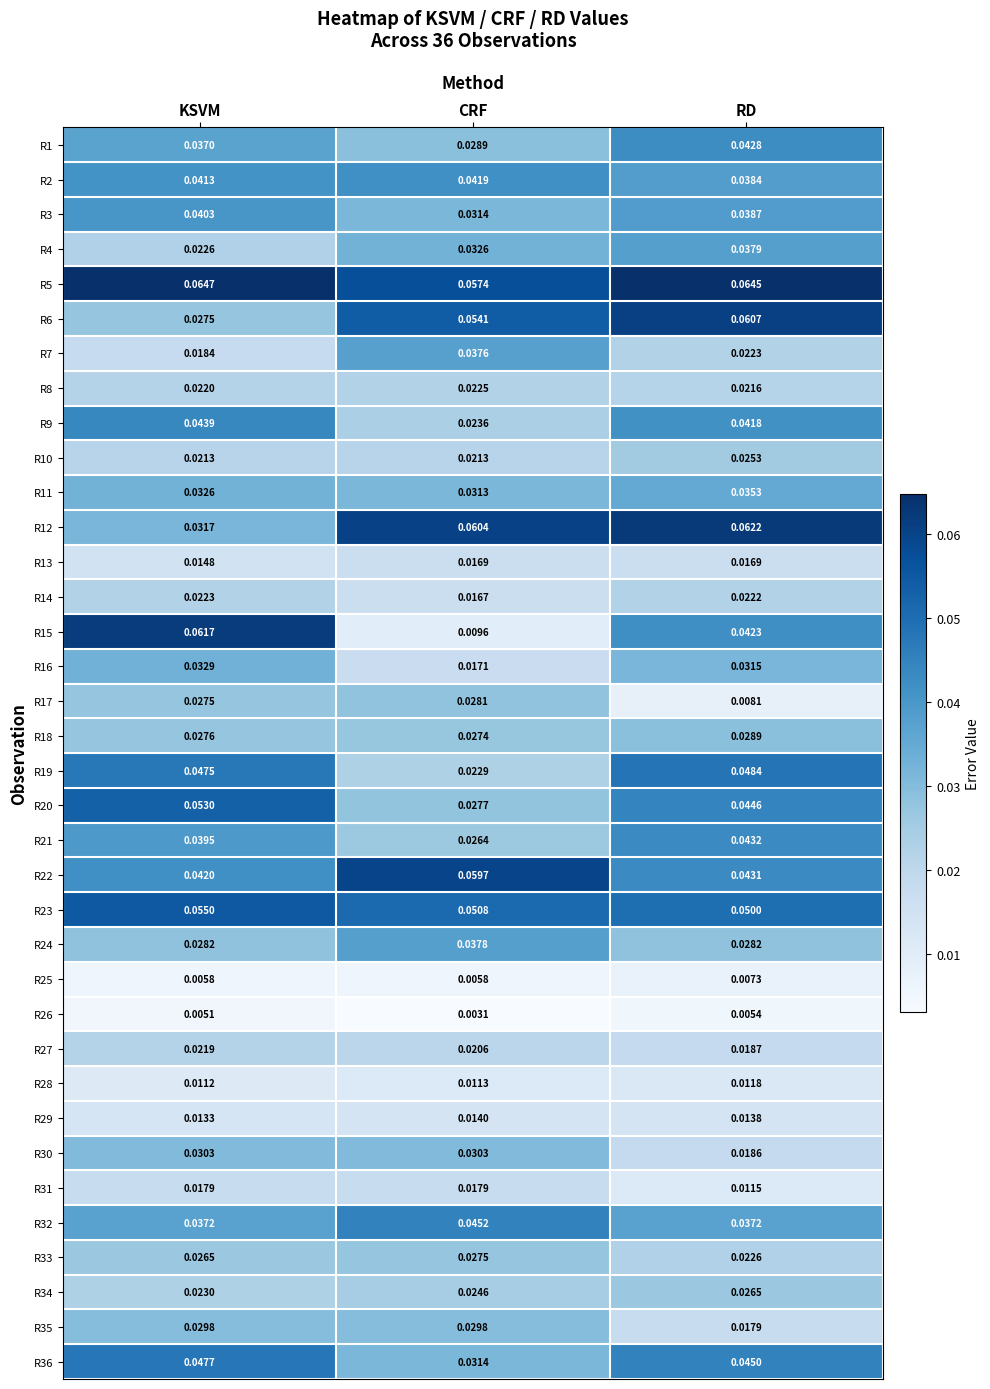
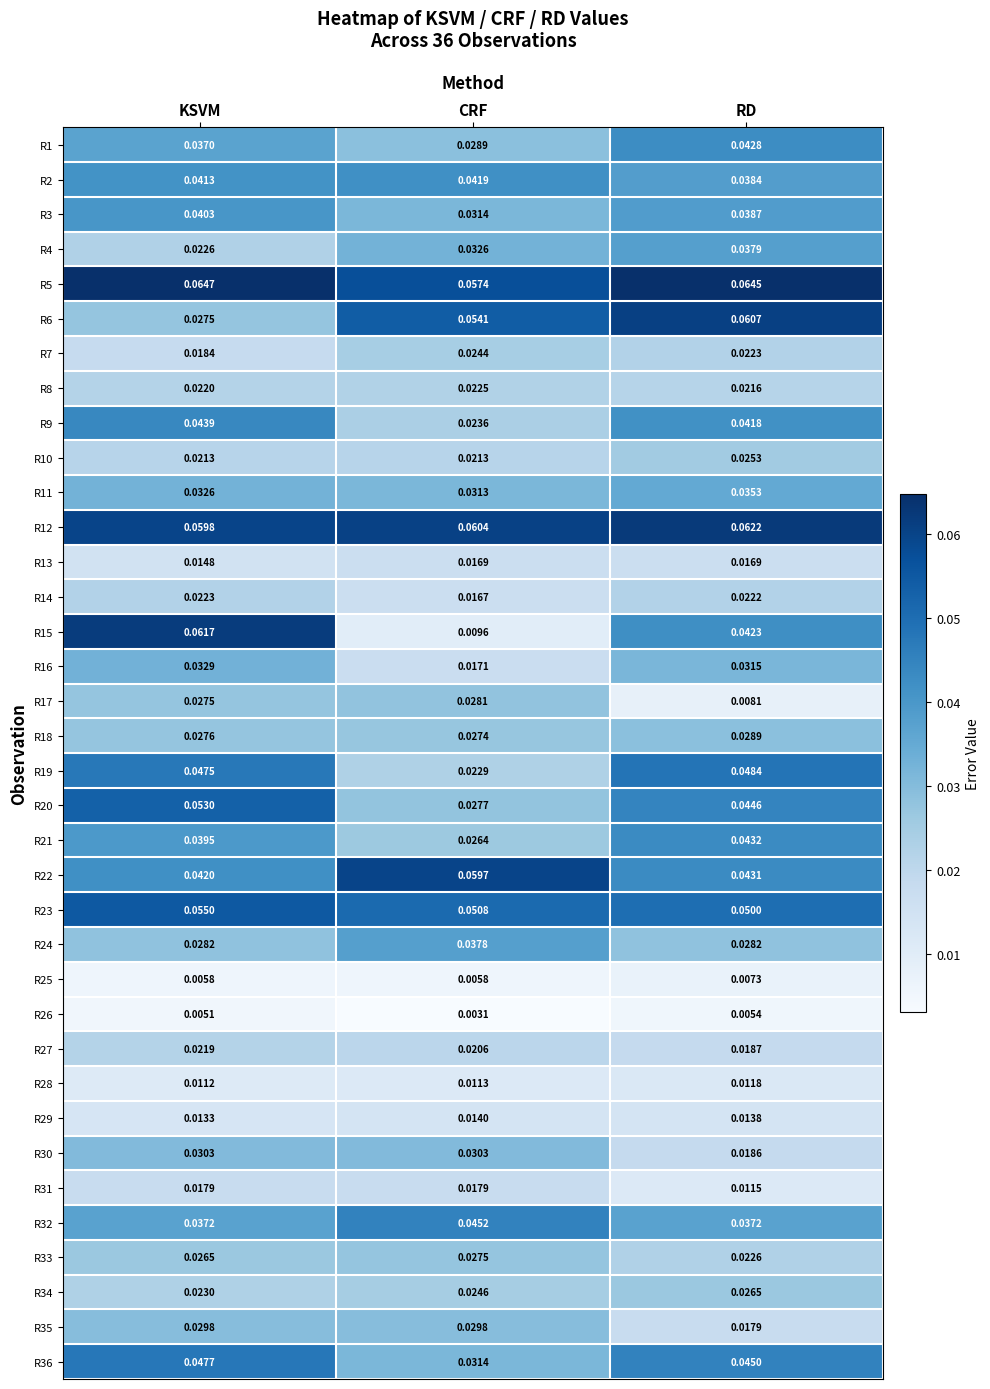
R7, CRF: 0.0376 -> 0.0244
R12, KSVM: 0.0317 -> 0.0598
